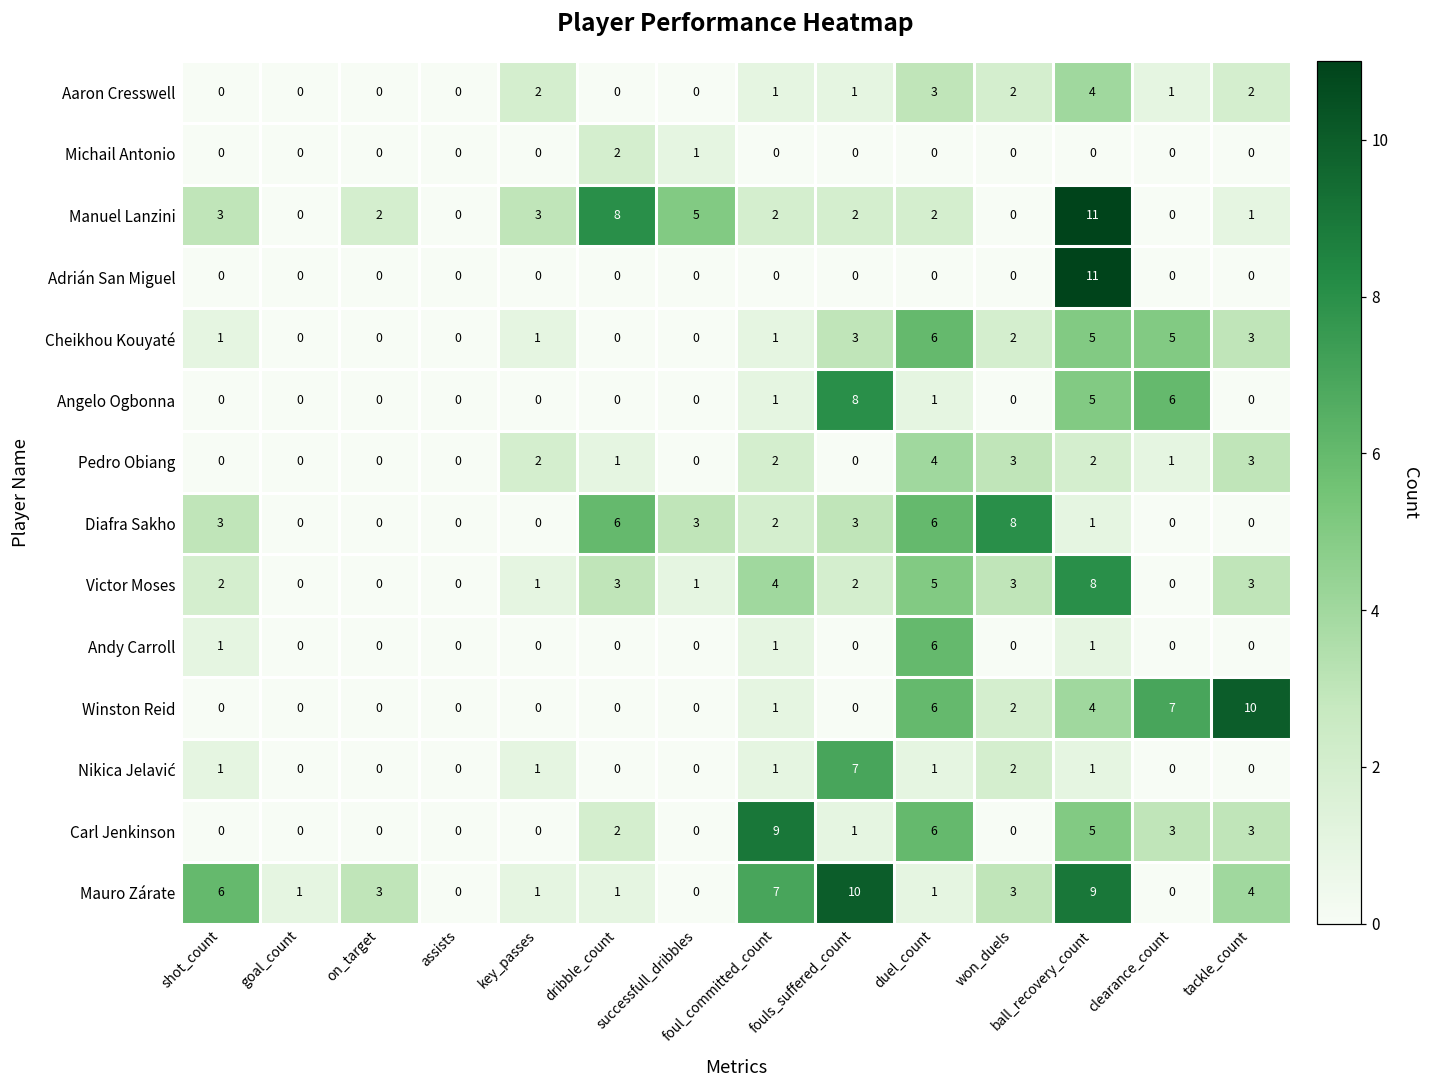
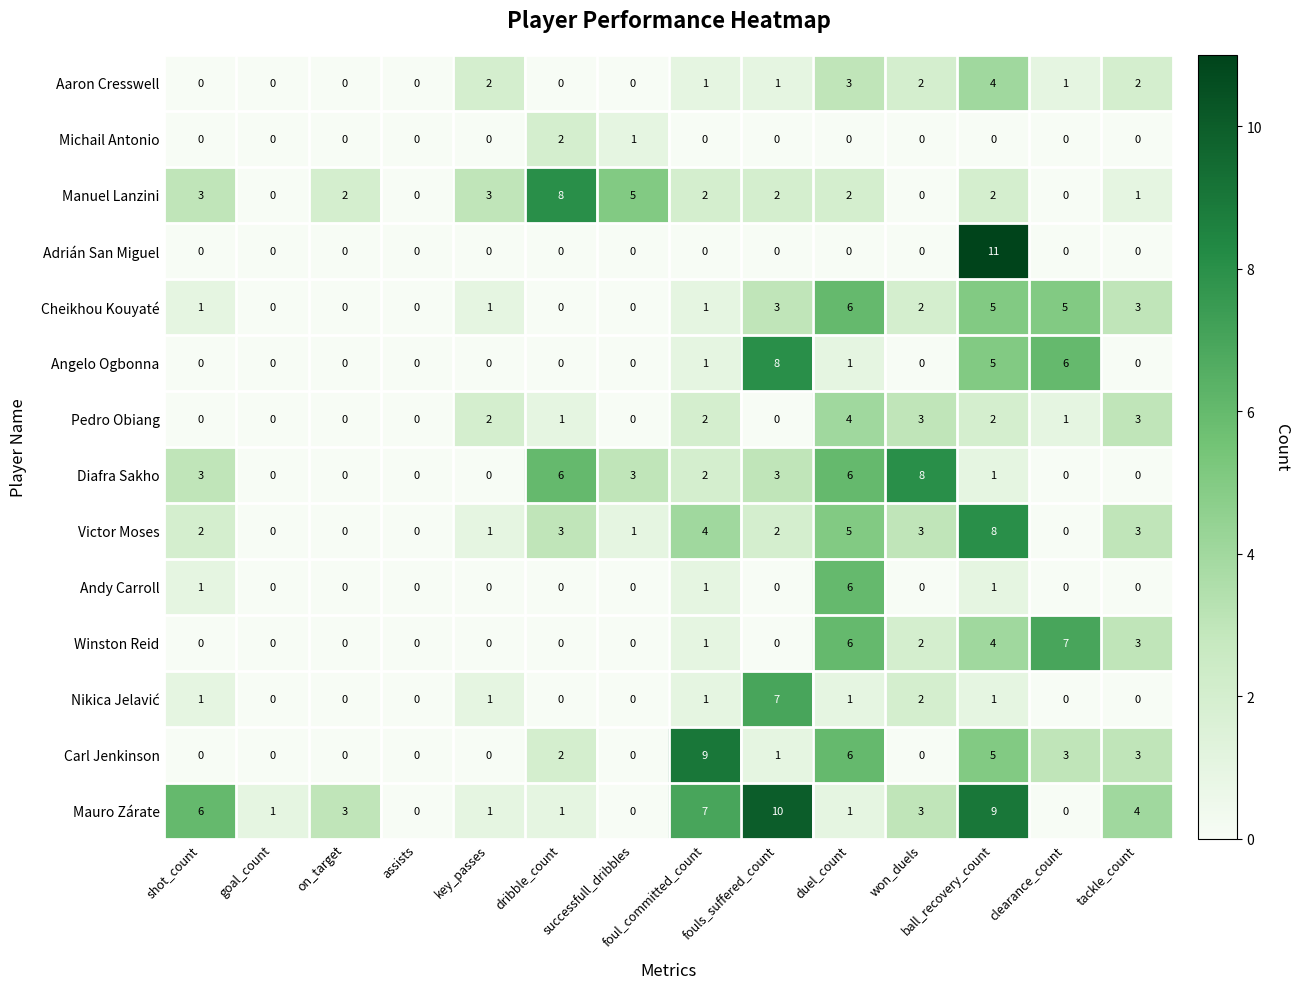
Manuel Lanzini, ball_recovery_count: 11 -> 2
Winston Reid, tackle_count: 10 -> 3
